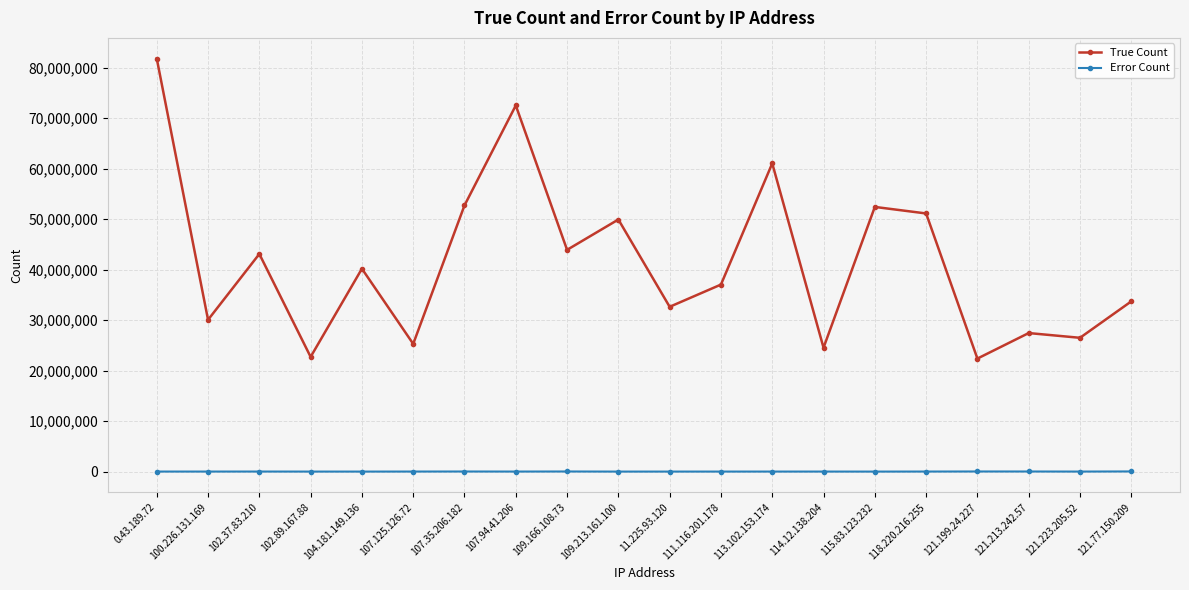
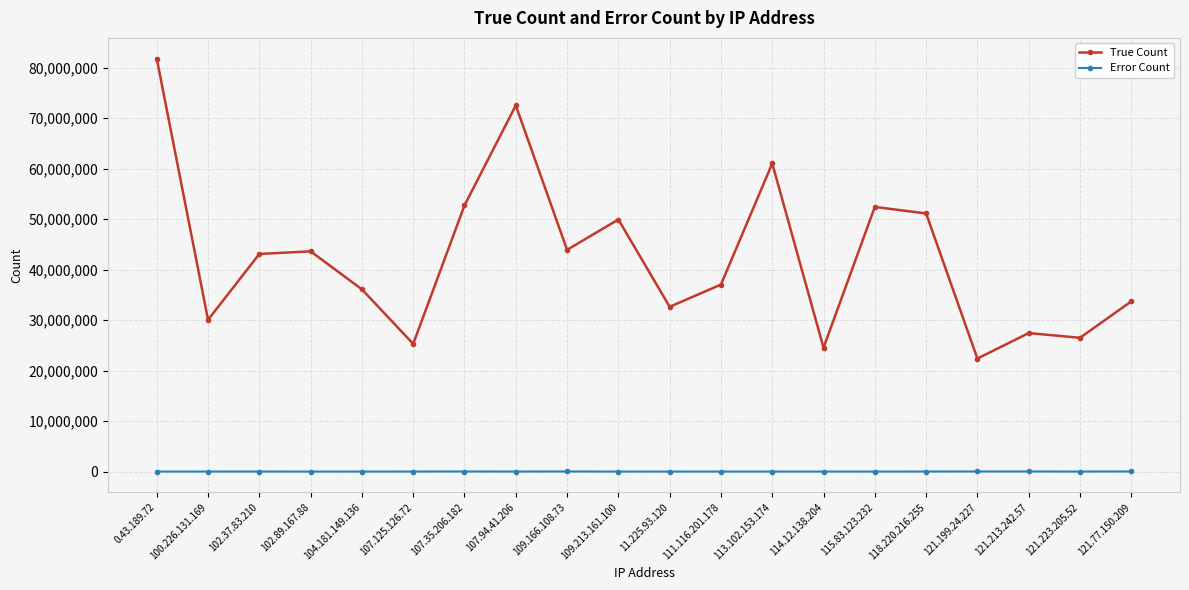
True Count, 102.89.167.88: 23,000,000 -> 44,000,000
True Count, 104.181.149.136: 40,000,000 -> 36,000,000
